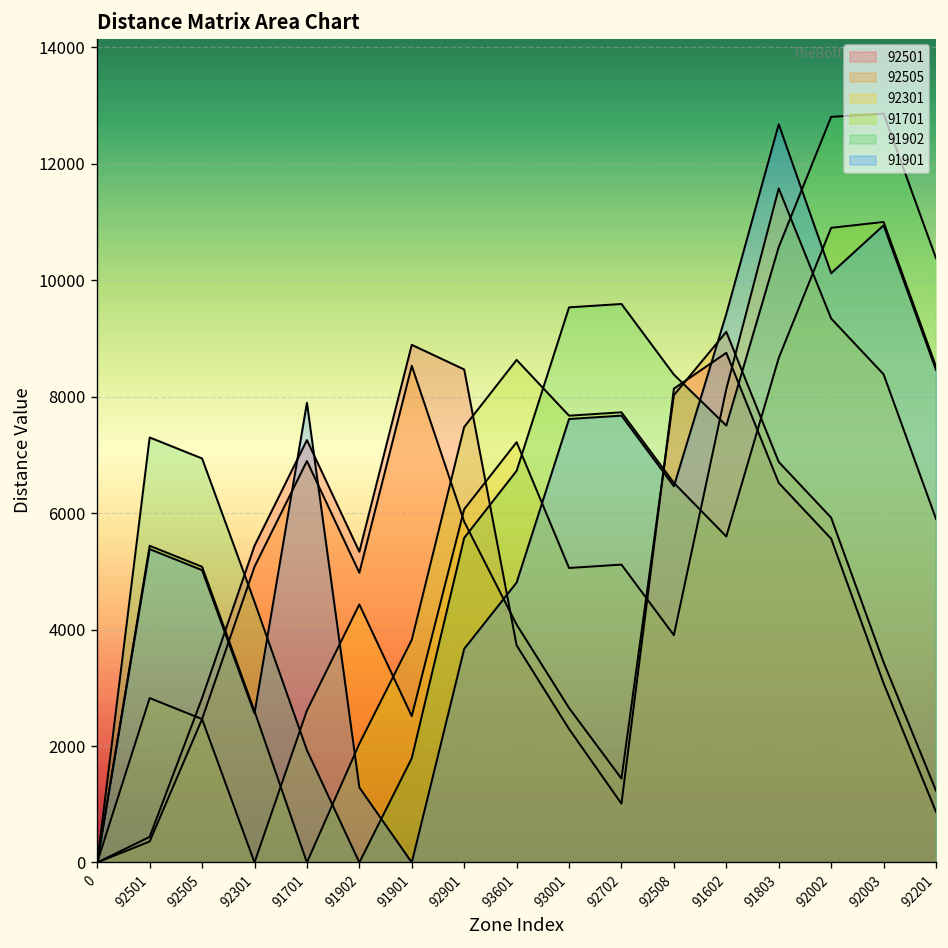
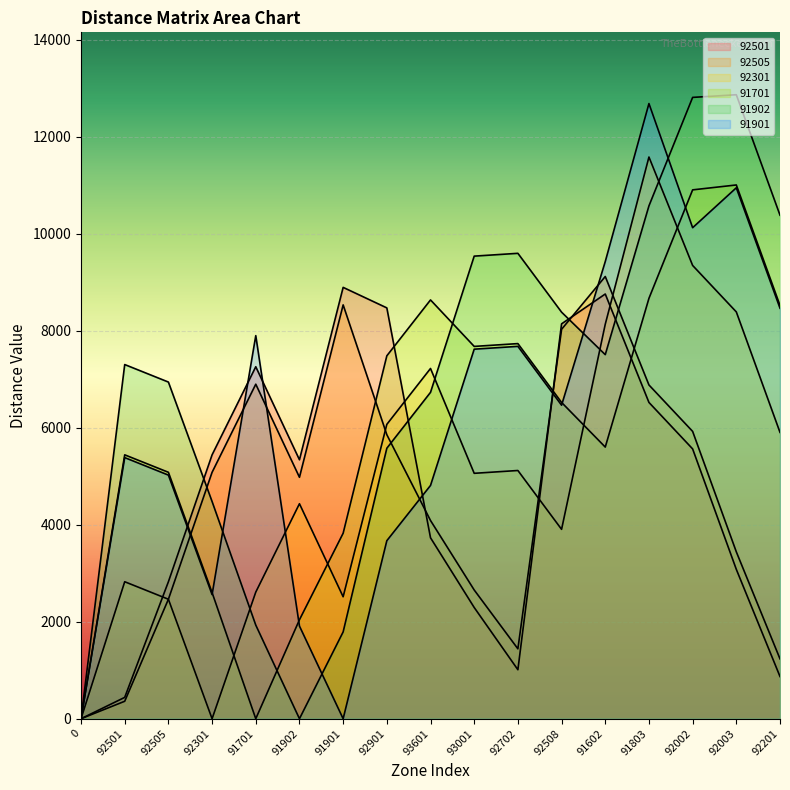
91901, 91902: 1300 -> 1900
